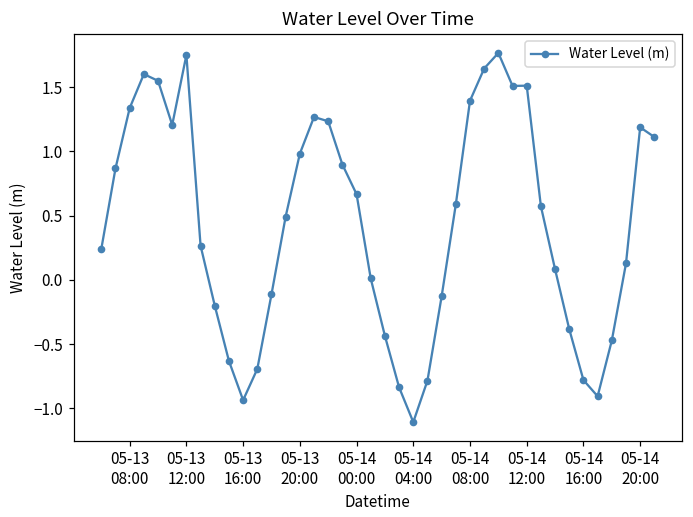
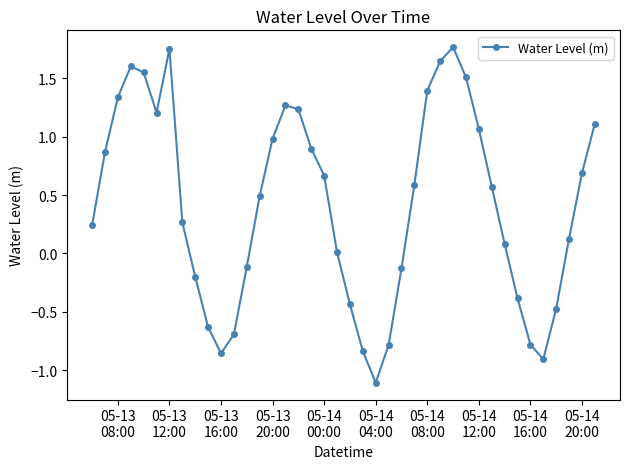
05-13 16:00: -0.94 -> -0.86
05-14 12:00: 1.51 -> 1.07
05-14 20:00: 1.19 -> 0.69
